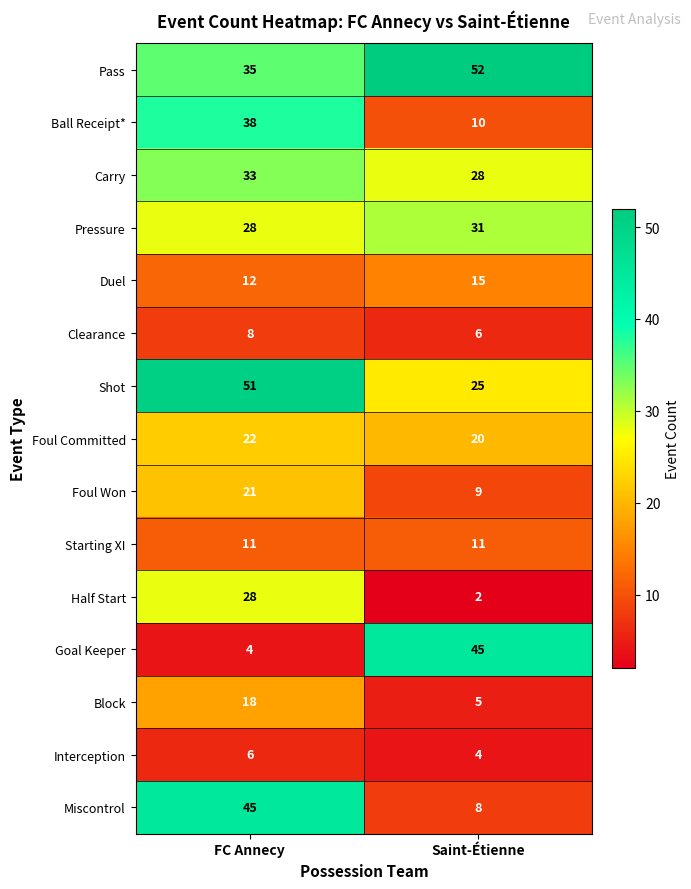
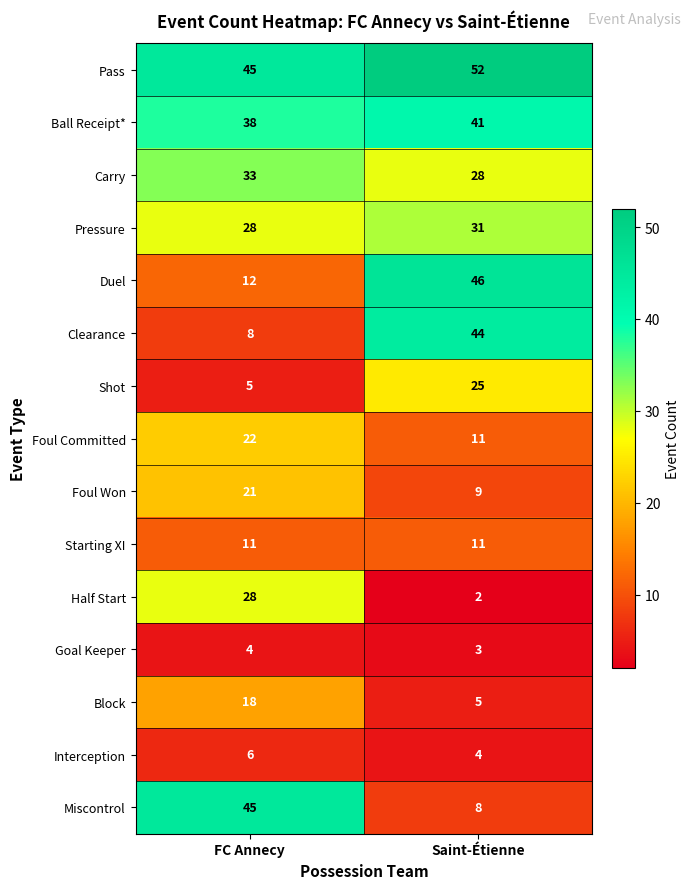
Pass, FC Annecy: 35 -> 45
Ball Receipt*, Saint-Étienne: 10 -> 41
Duel, Saint-Étienne: 15 -> 46
Clearance, Saint-Étienne: 6 -> 44
Shot, FC Annecy: 51 -> 5
Foul Committed, Saint-Étienne: 20 -> 11
Goal Keeper, Saint-Étienne: 45 -> 3
